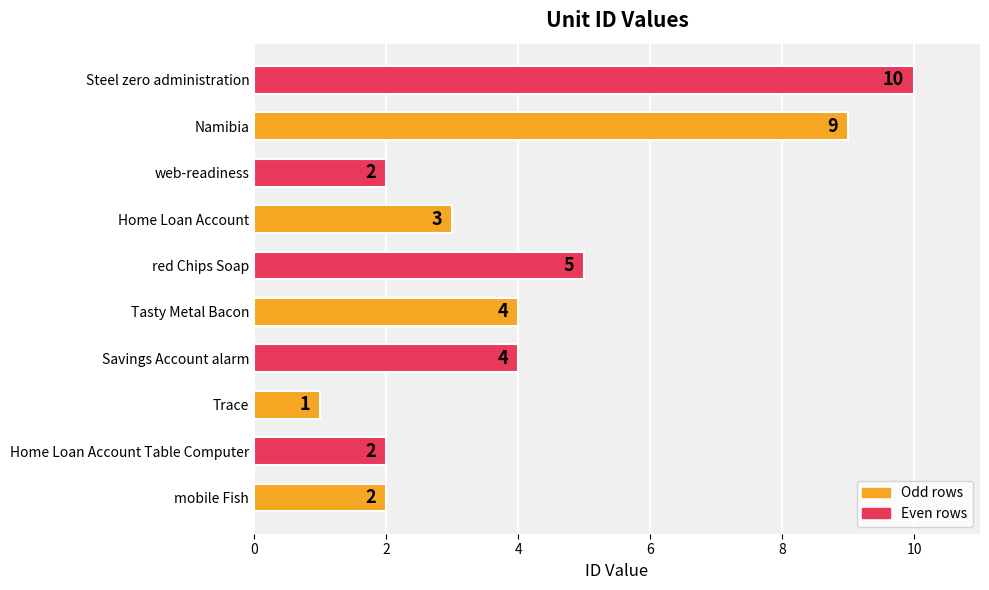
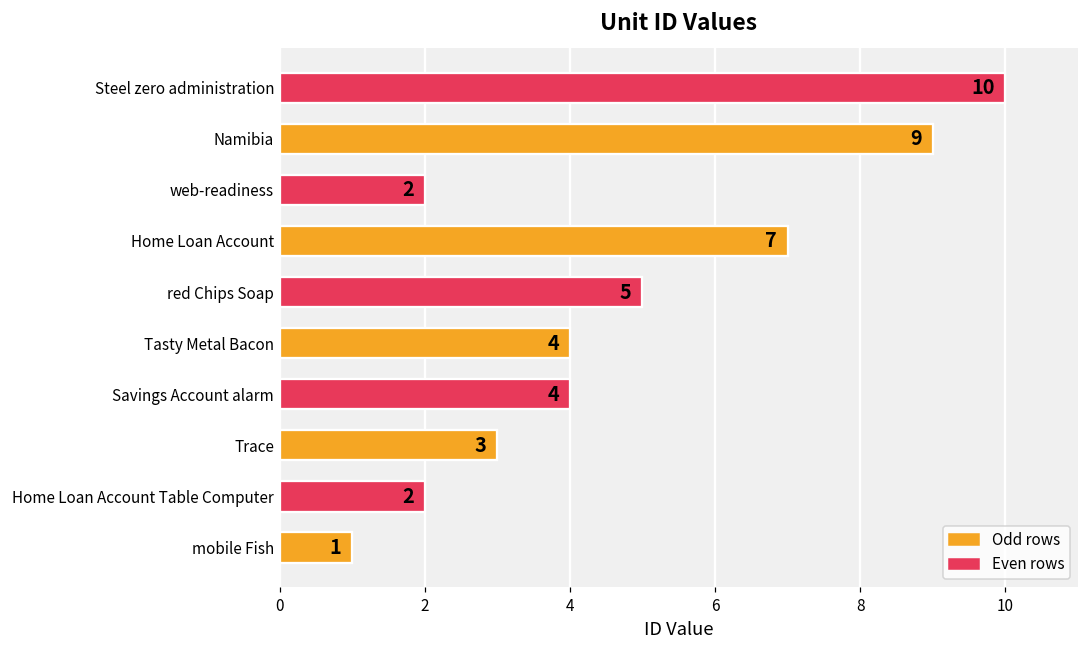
Home Loan Account: 3 -> 7
Trace: 1 -> 3
mobile Fish: 2 -> 1
